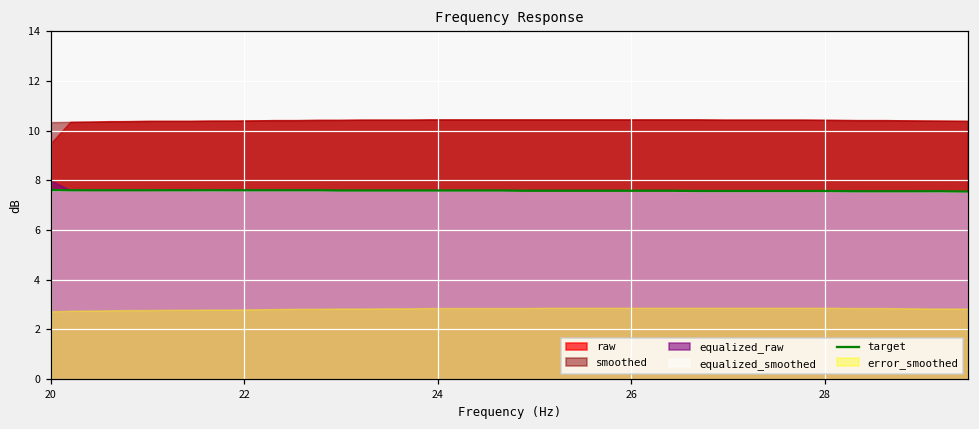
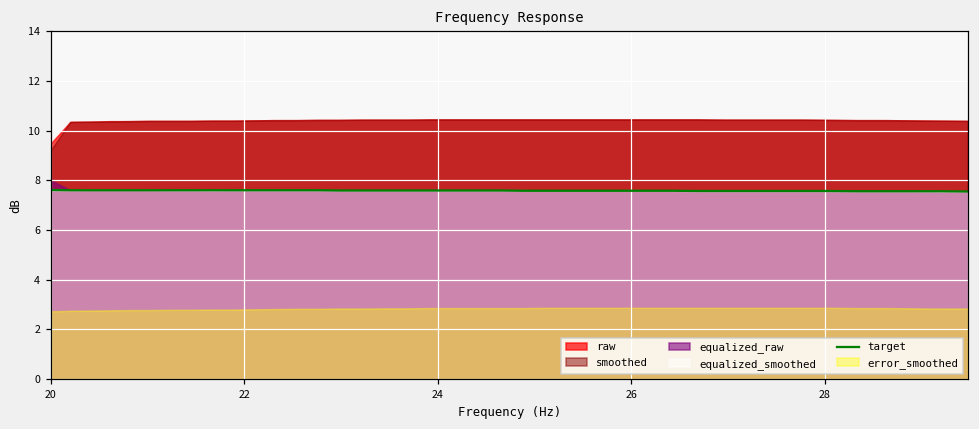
smoothed, 20: 10.3 -> 9.2
